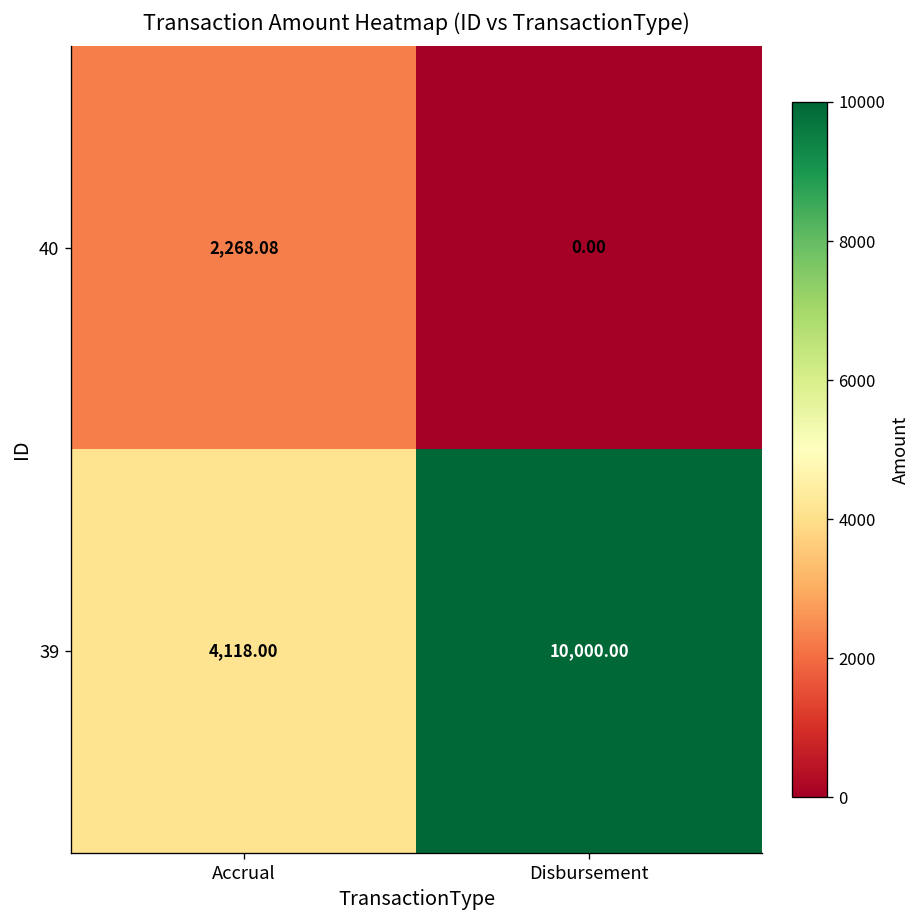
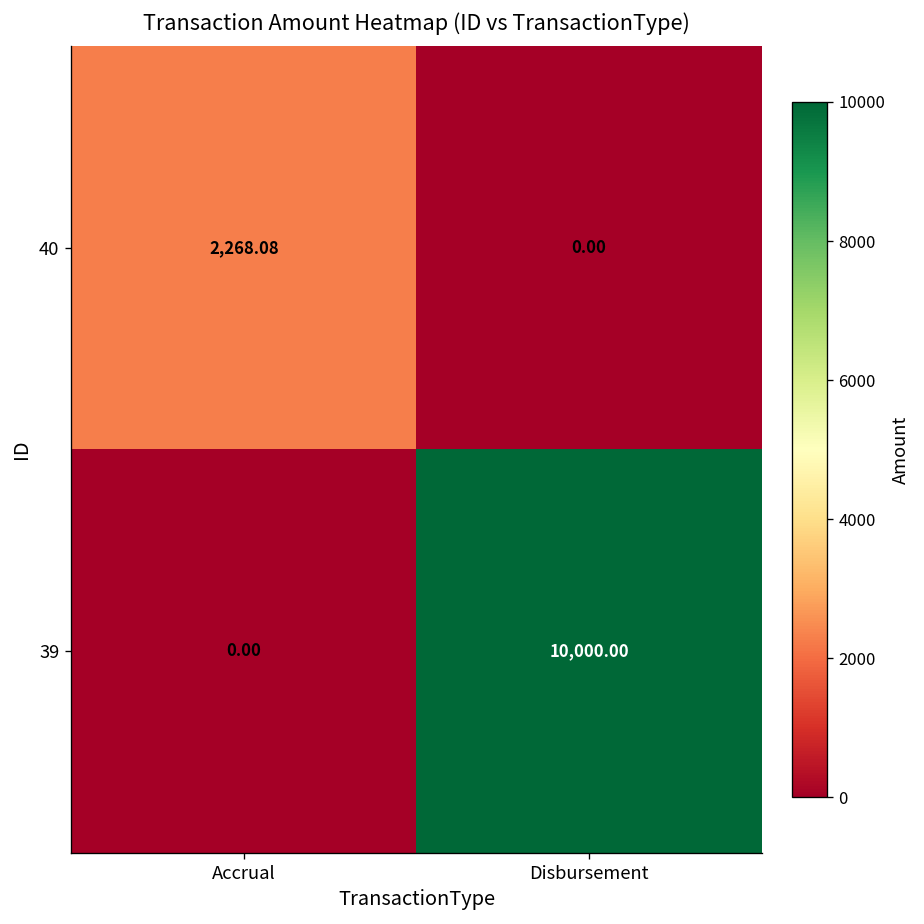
39, Accrual: 4,118.00 -> 0.00
